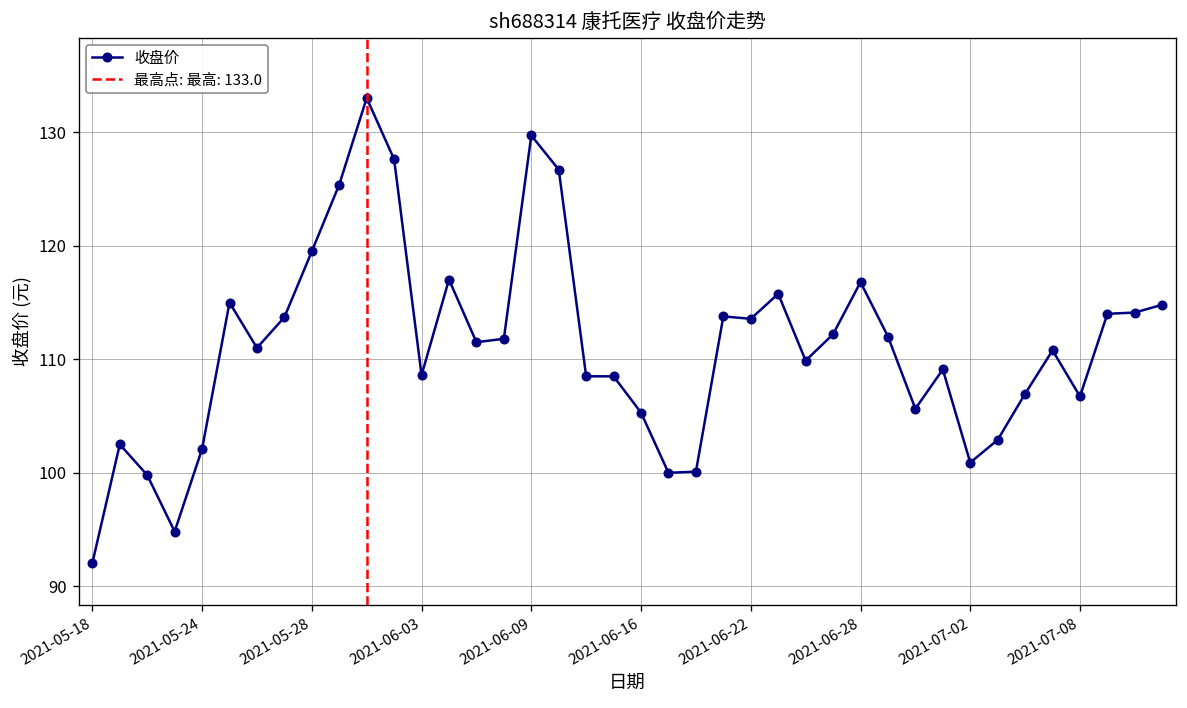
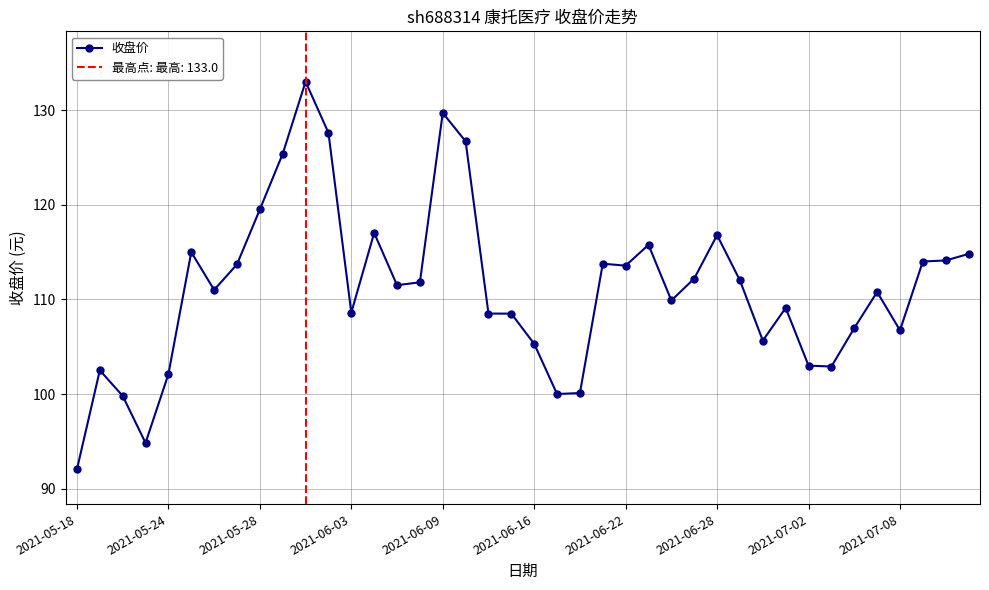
2021-07-02: 101 -> 103
